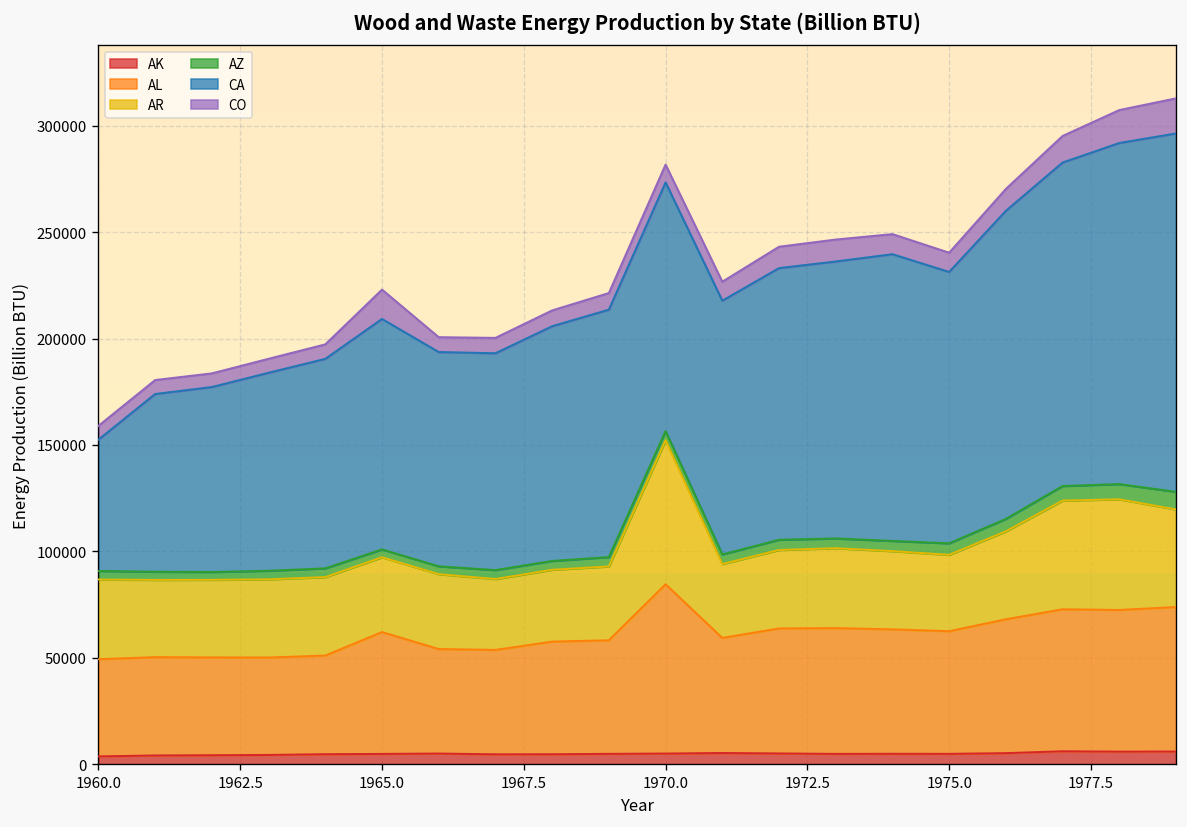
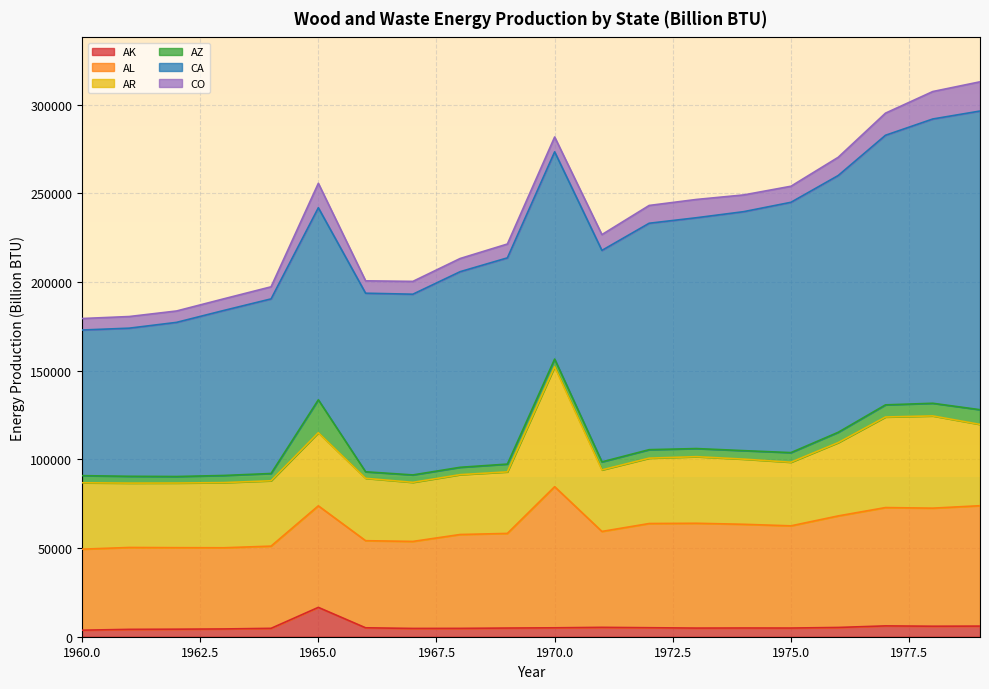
CA, 1960.0: 62000 -> 82000
AK, 1965.0: 5000 -> 17000
AR, 1965.0: 35000 -> 41000
AZ, 1965.0: 4000 -> 19000
CA, 1975.0: 127000 -> 141000
